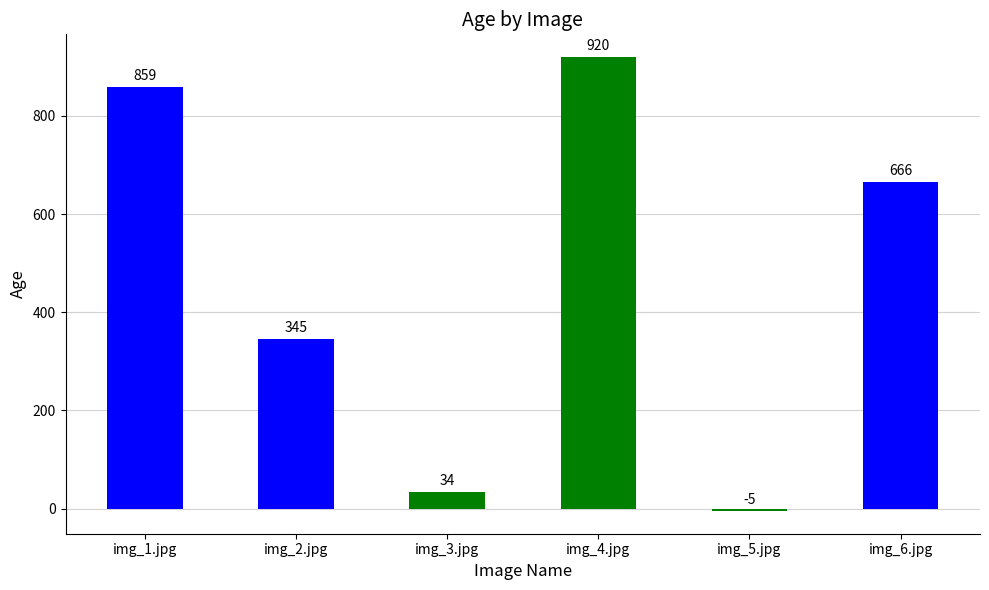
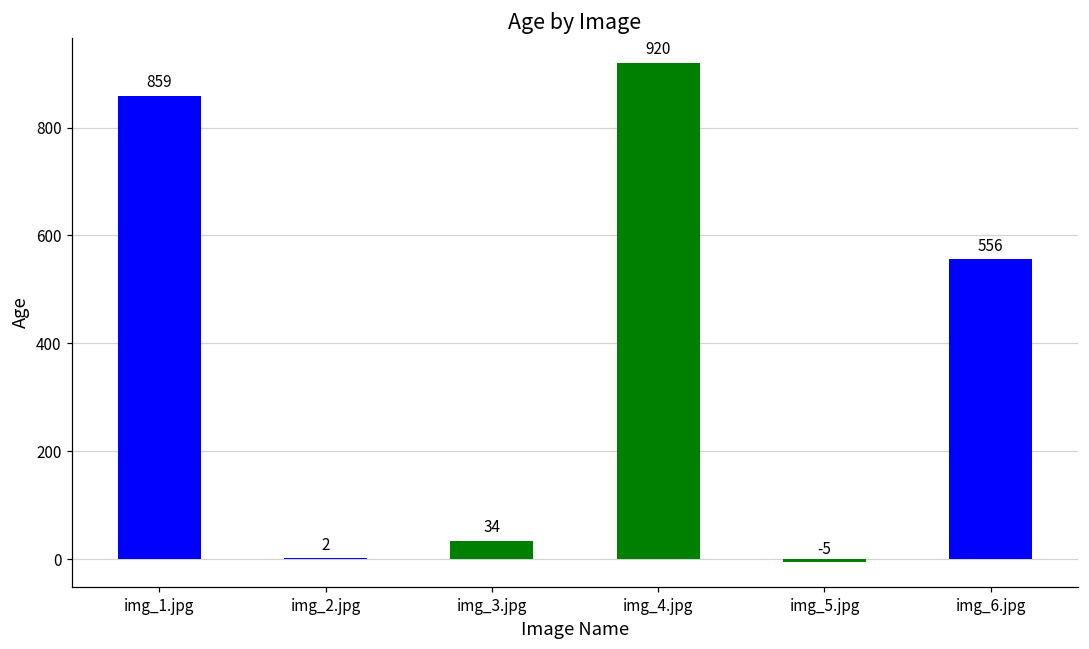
img_2.jpg: 345 -> 2
img_6.jpg: 666 -> 556
